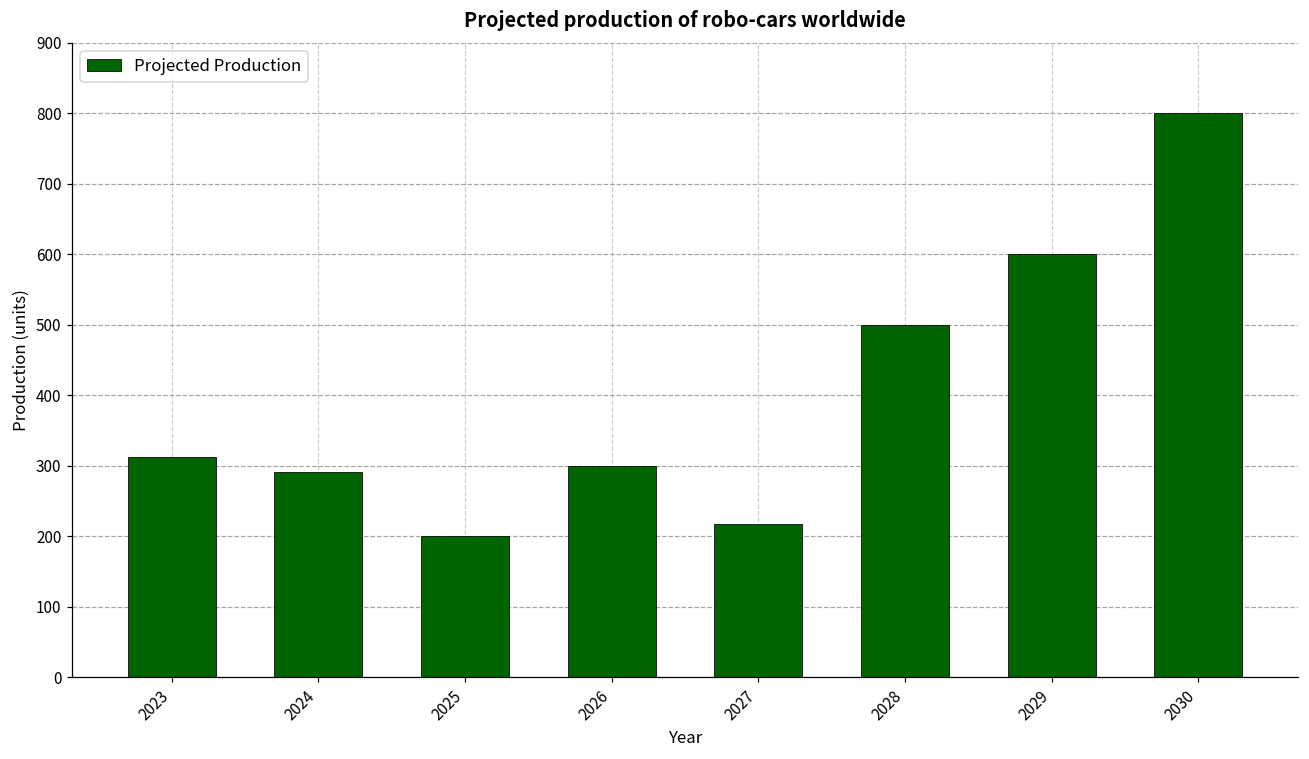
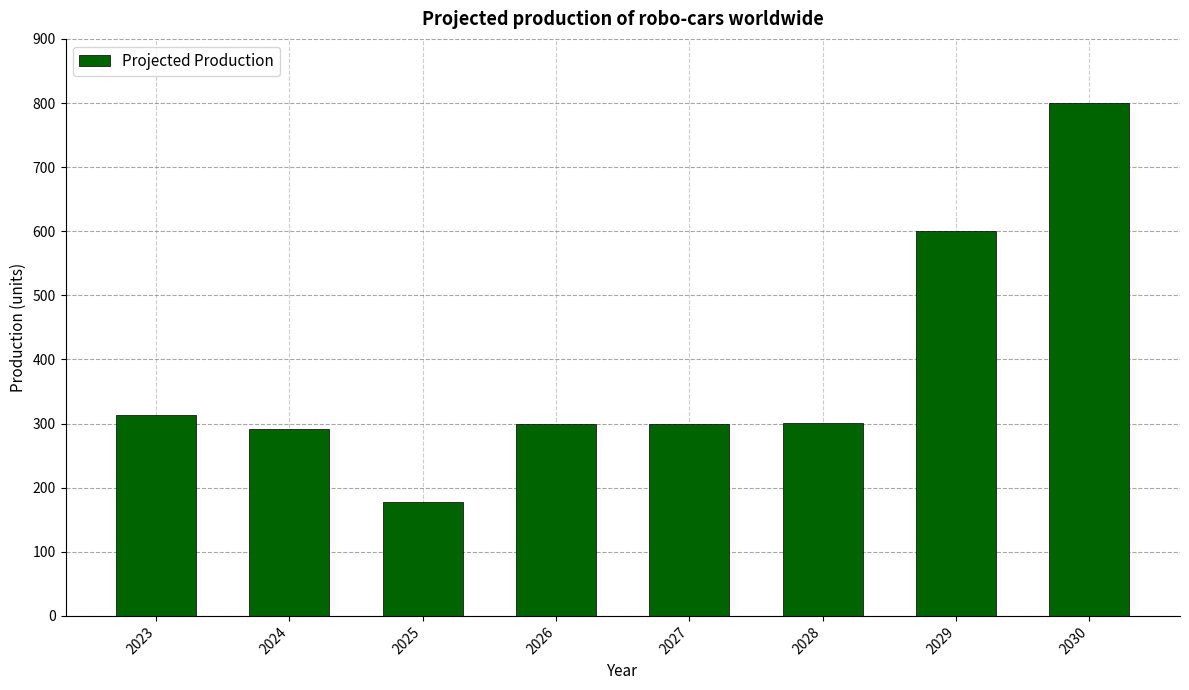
2025: 200 -> 180
2027: 220 -> 300
2028: 500 -> 300
